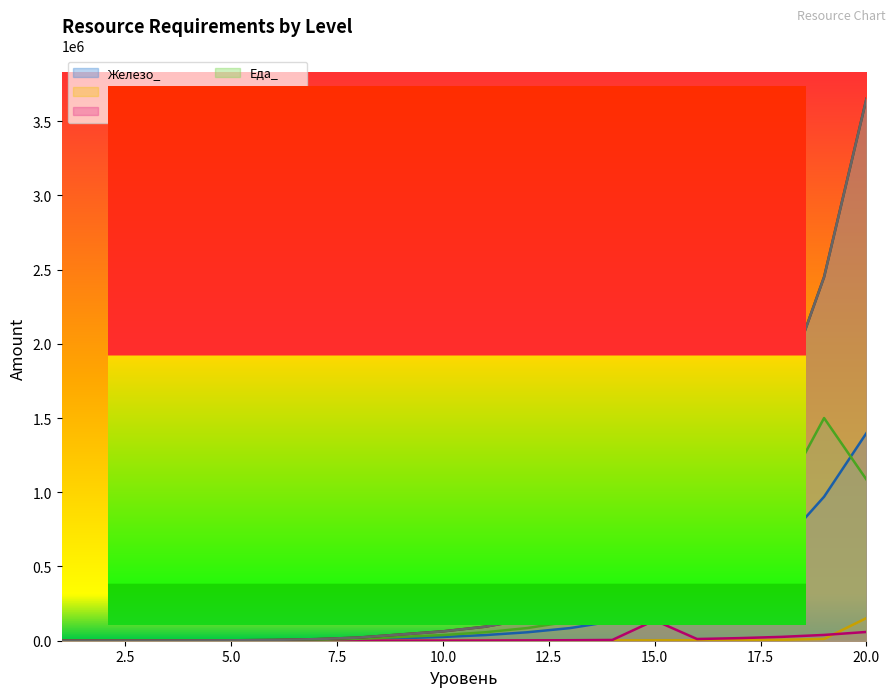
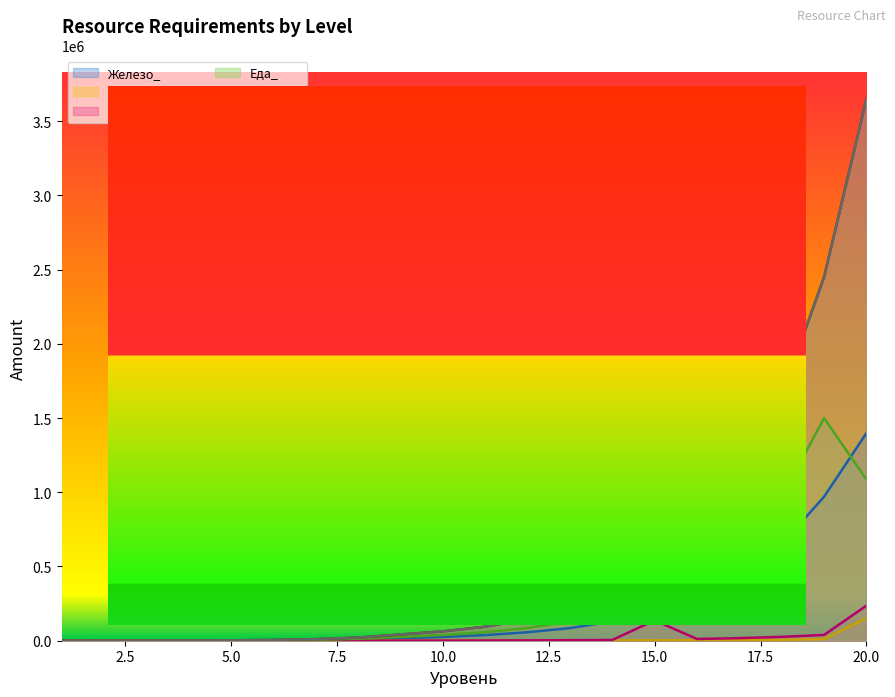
Могущество_, 20.0: 60000 -> 240000
